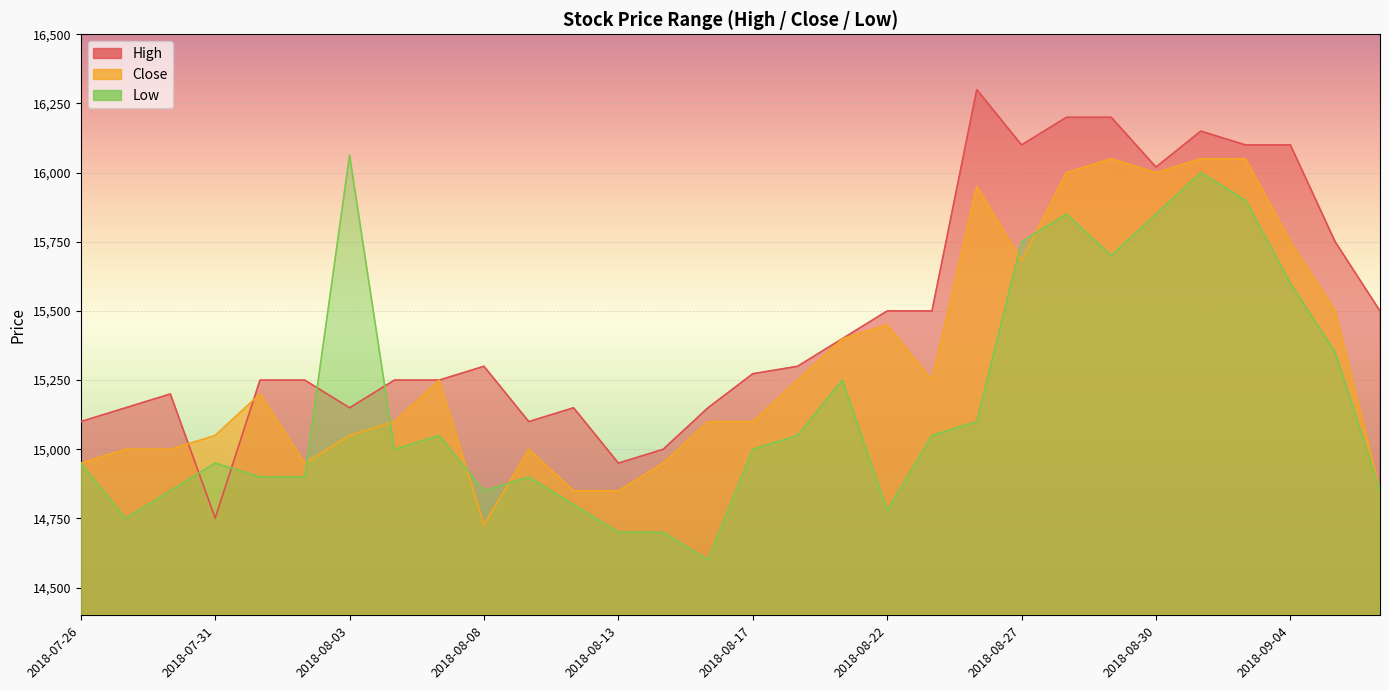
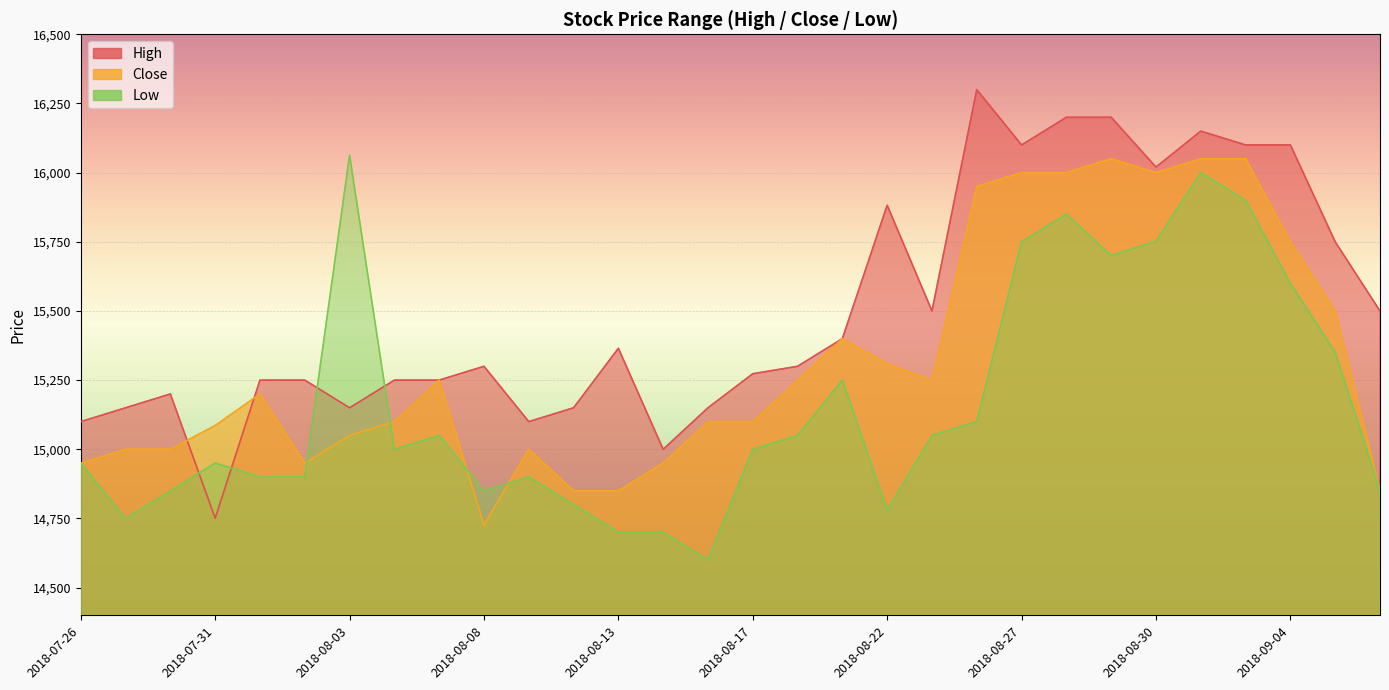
Close, 2018-07-31: 15,050 -> 15,090
High, 2018-08-13: 14,950 -> 15,370
High, 2018-08-22: 15,500 -> 15,880
Close, 2018-08-22: 15,450 -> 15,310
Close, 2018-08-27: 15,680 -> 16,000
Low, 2018-08-30: 15,850 -> 15,750
